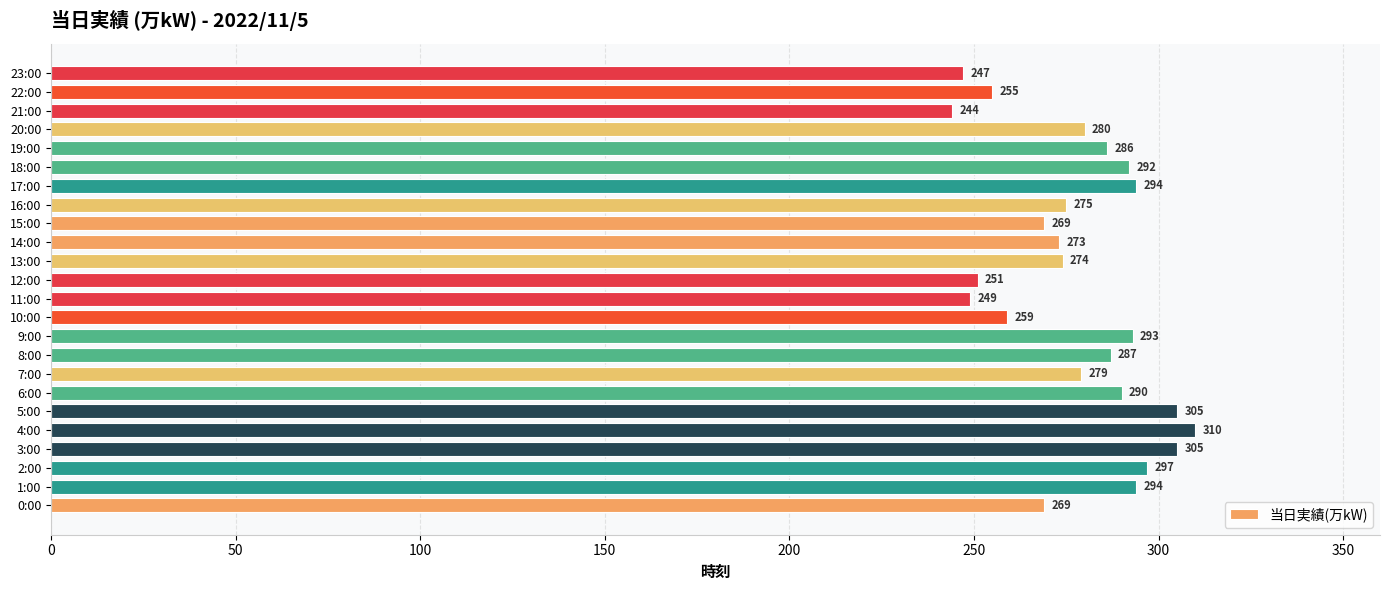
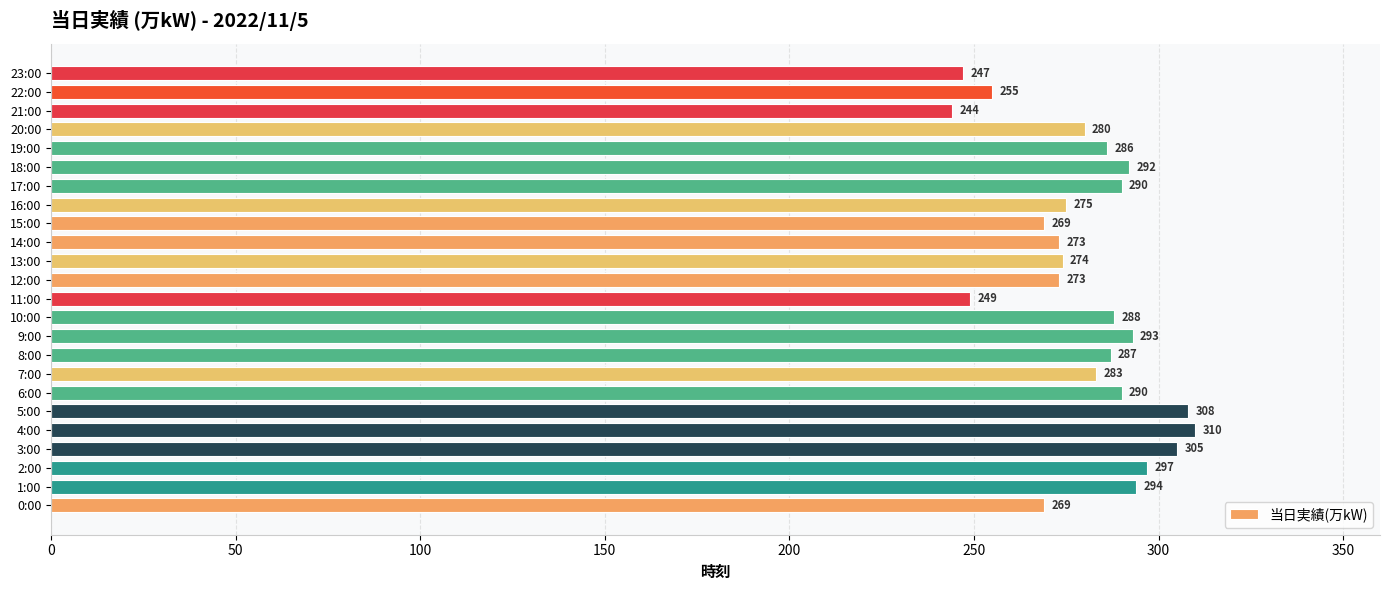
17:00: 294 -> 290
12:00: 251 -> 273
10:00: 259 -> 288
7:00: 279 -> 283
5:00: 305 -> 308
